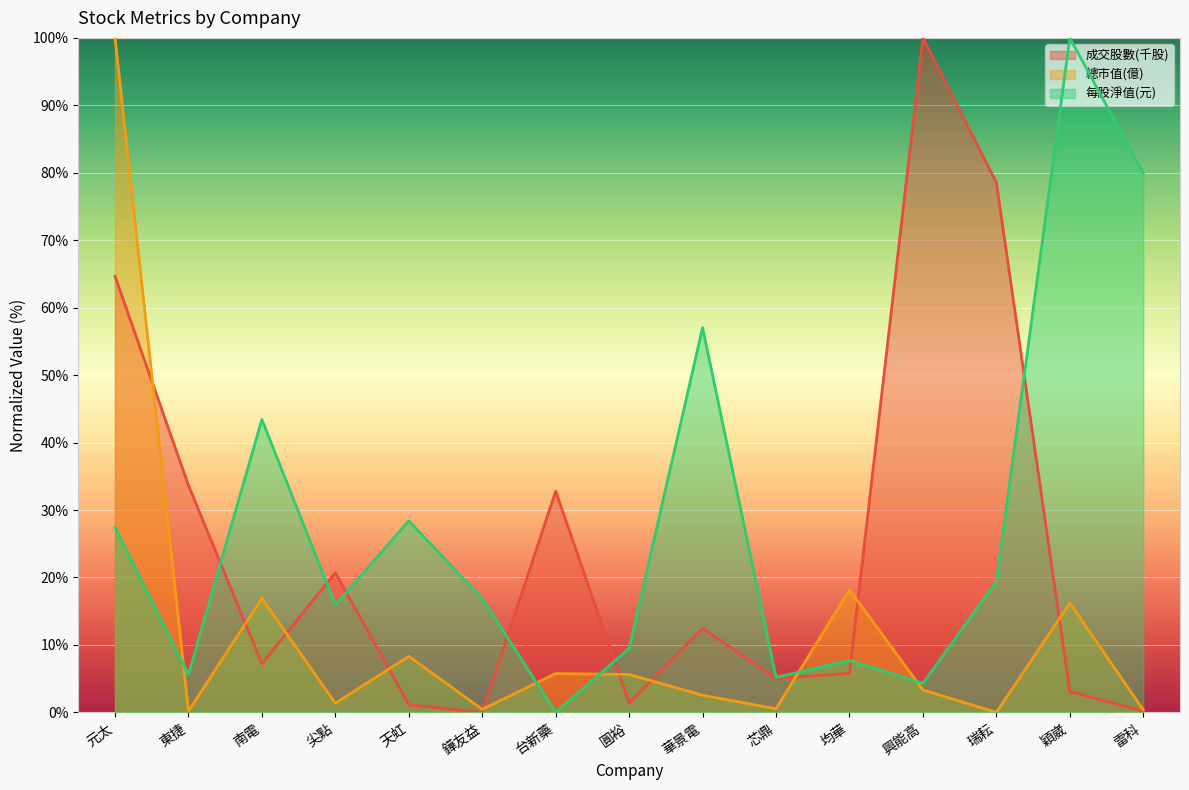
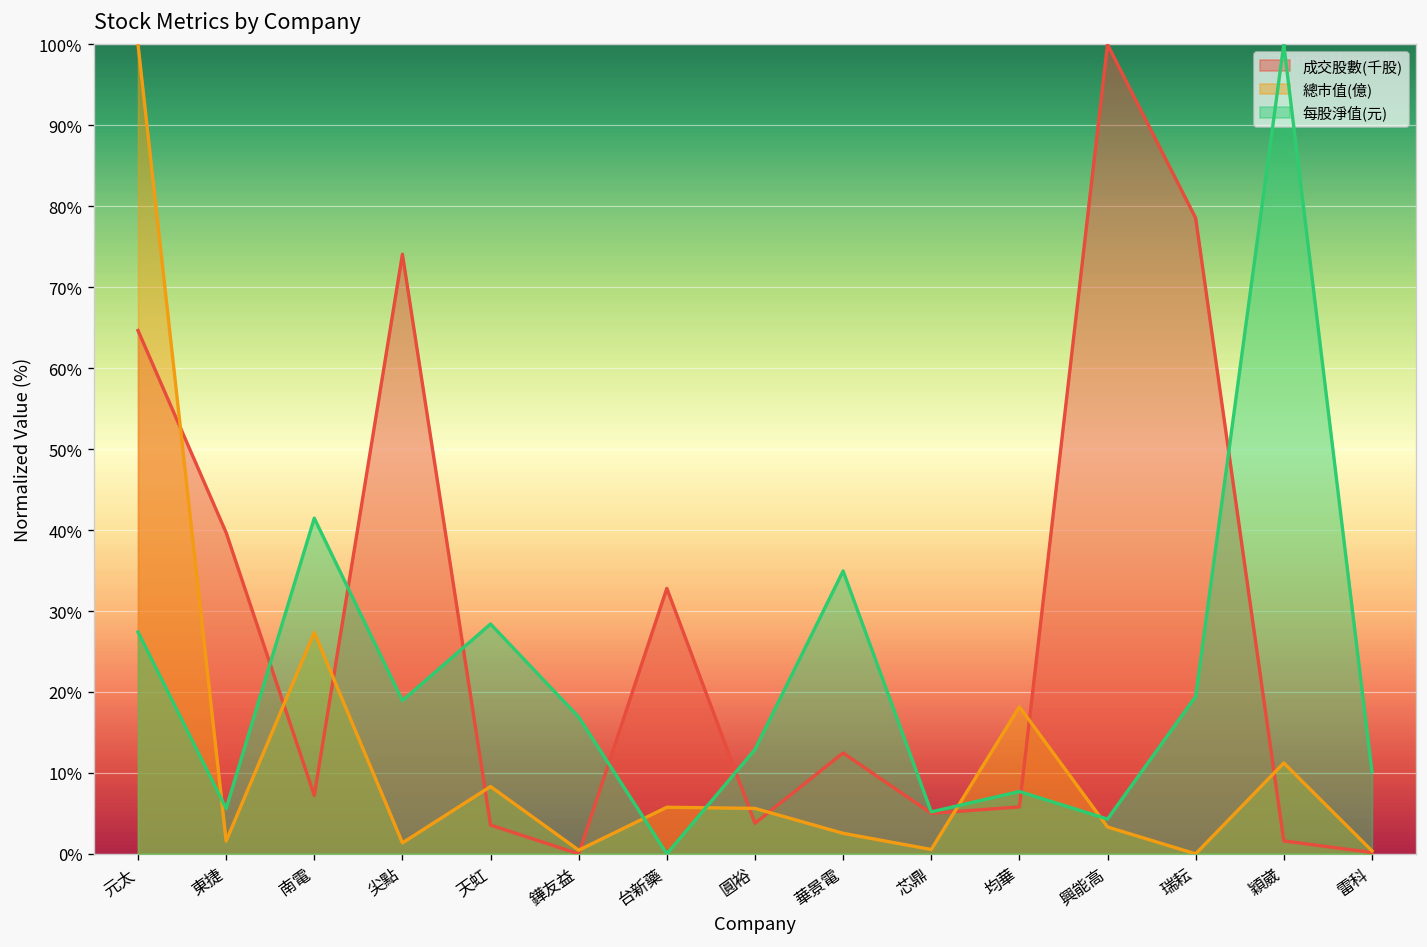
成交股數(千股), 東捷: 34% -> 40%
總市值(億), 東捷: 0% -> 2%
總市值(億), 南電: 17% -> 27%
每股淨值(元), 南電: 43% -> 41%
成交股數(千股), 尖點: 21% -> 74%
每股淨值(元), 尖點: 16% -> 19%
成交股數(千股), 天虹: 1% -> 4%
成交股數(千股), 圓裕: 1% -> 4%
每股淨值(元), 圓裕: 9% -> 13%
每股淨值(元), 華景電: 57% -> 35%
成交股數(千股), 穎崴: 3% -> 2%
總市值(億), 穎崴: 16% -> 11%
每股淨值(元), 雷科: 80% -> 10%
